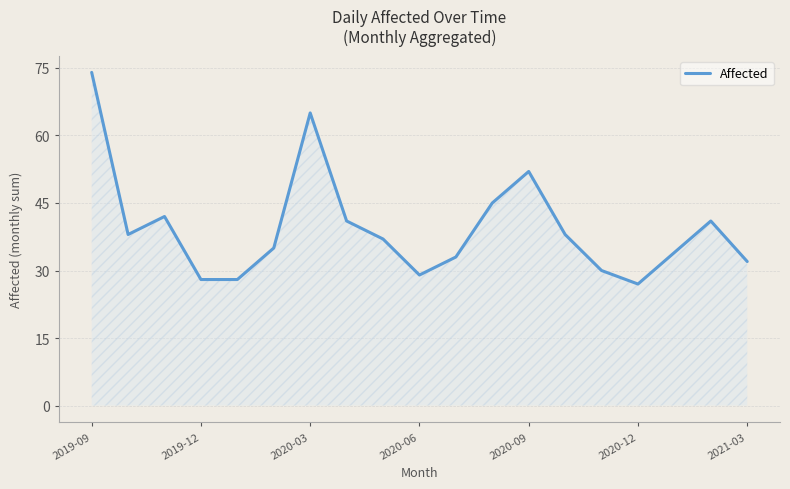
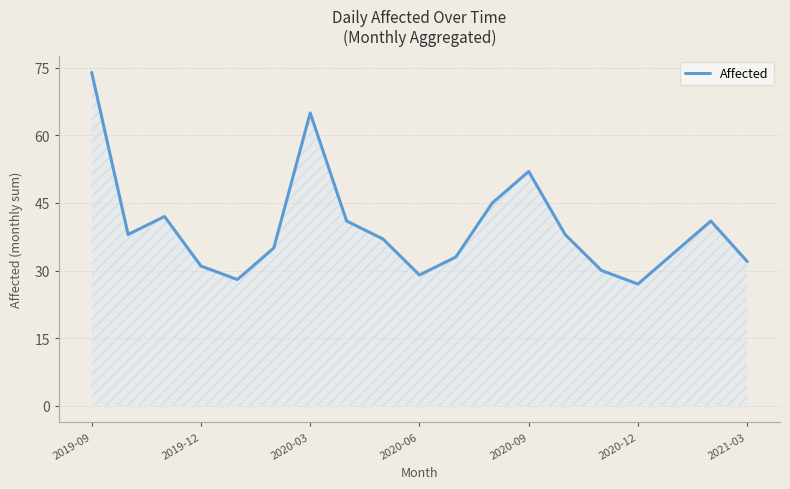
2019-12: 28 -> 31
